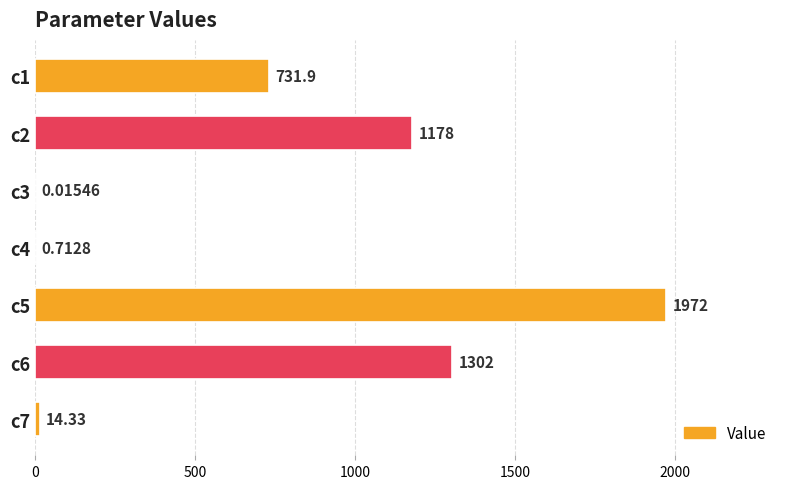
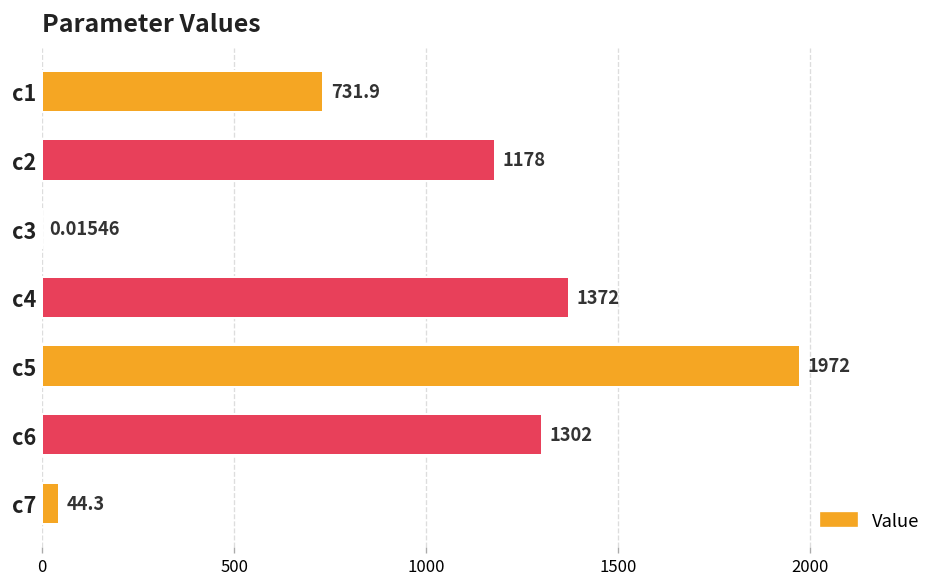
c4: 0.7128 -> 1372
c7: 14.33 -> 44.3
